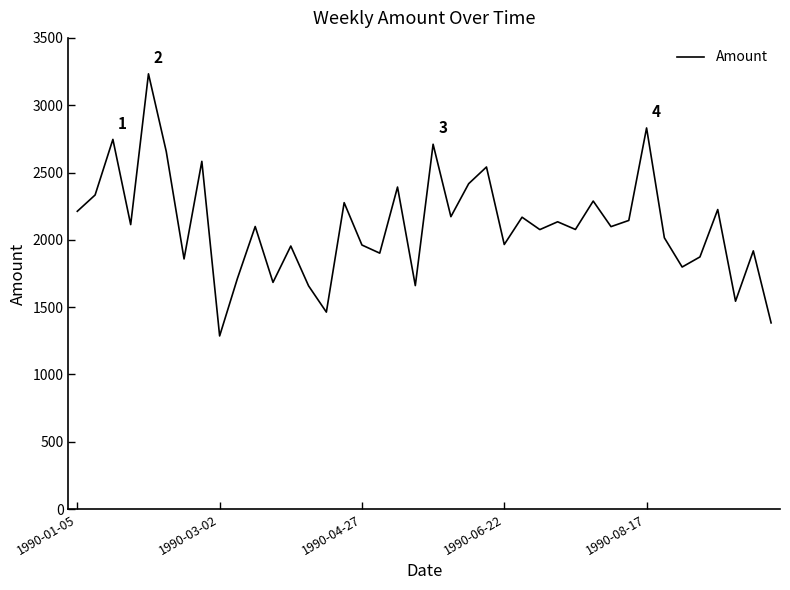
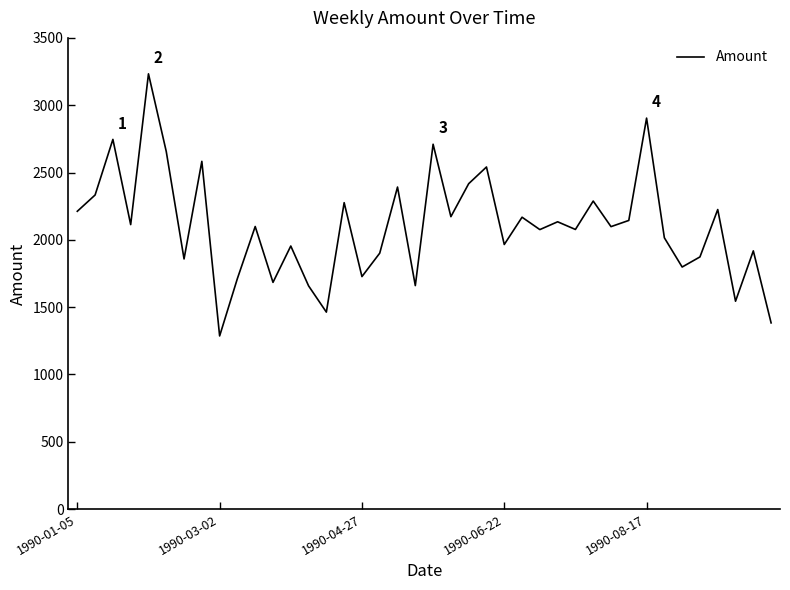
1990-04-27: 1960 -> 1730
1990-08-17: 2830 -> 2900
